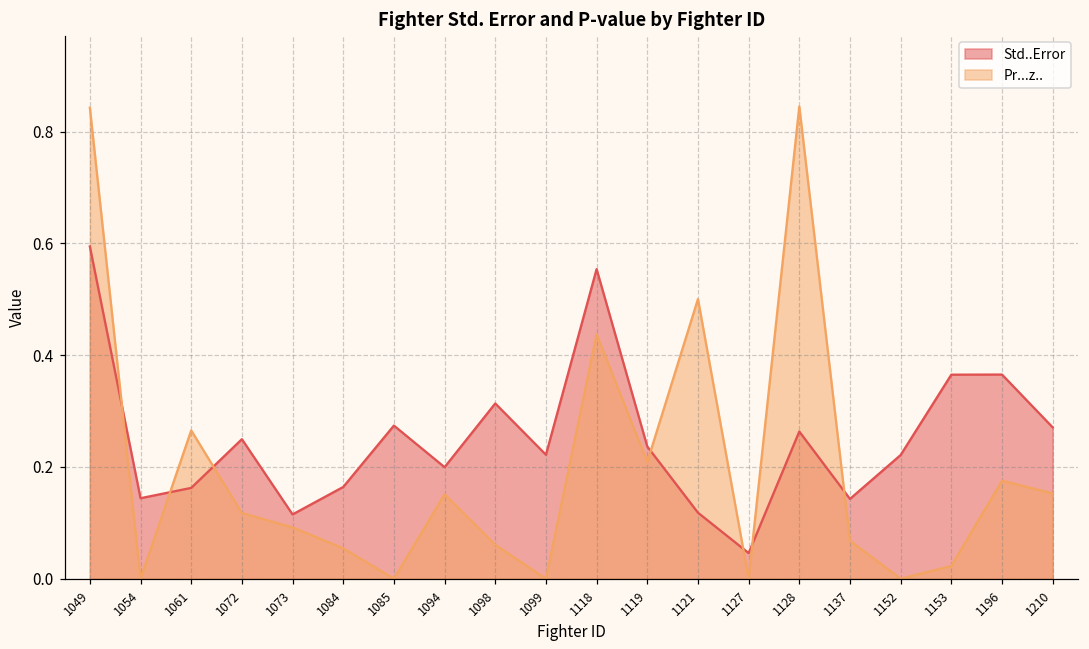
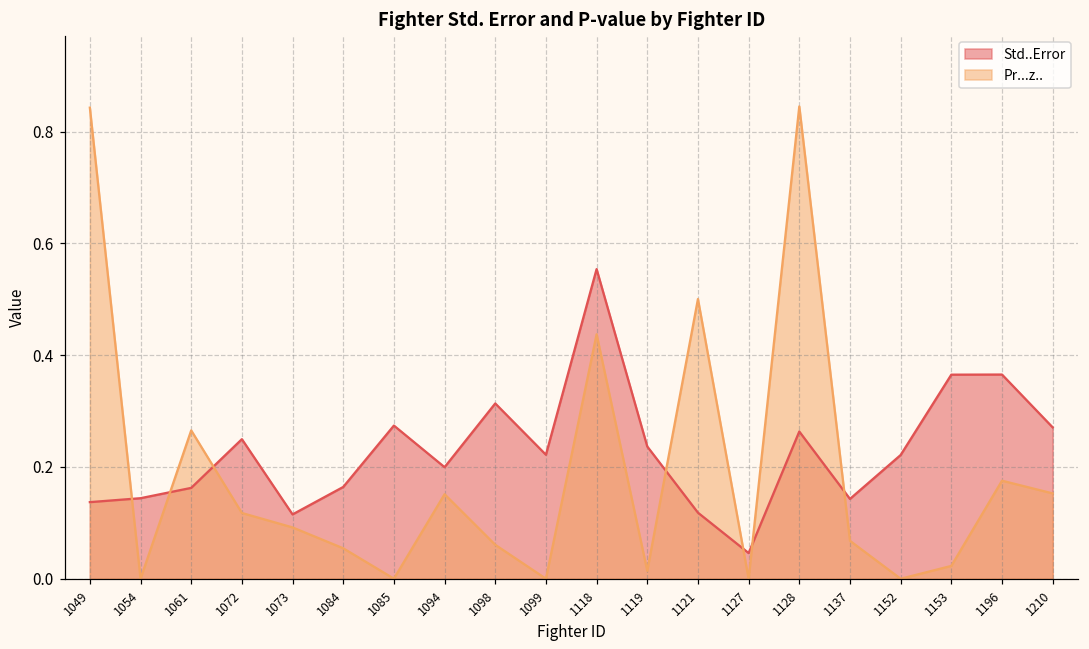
Std..Error, 1049: 0.59 -> 0.14
Pr...z.., 1119: 0.21 -> 0.01
